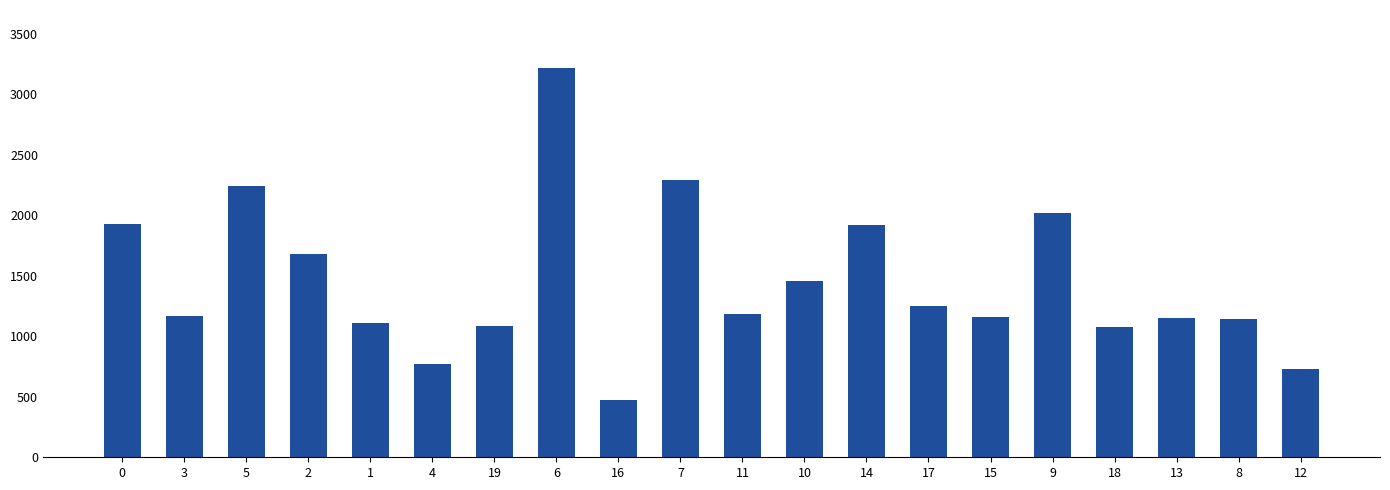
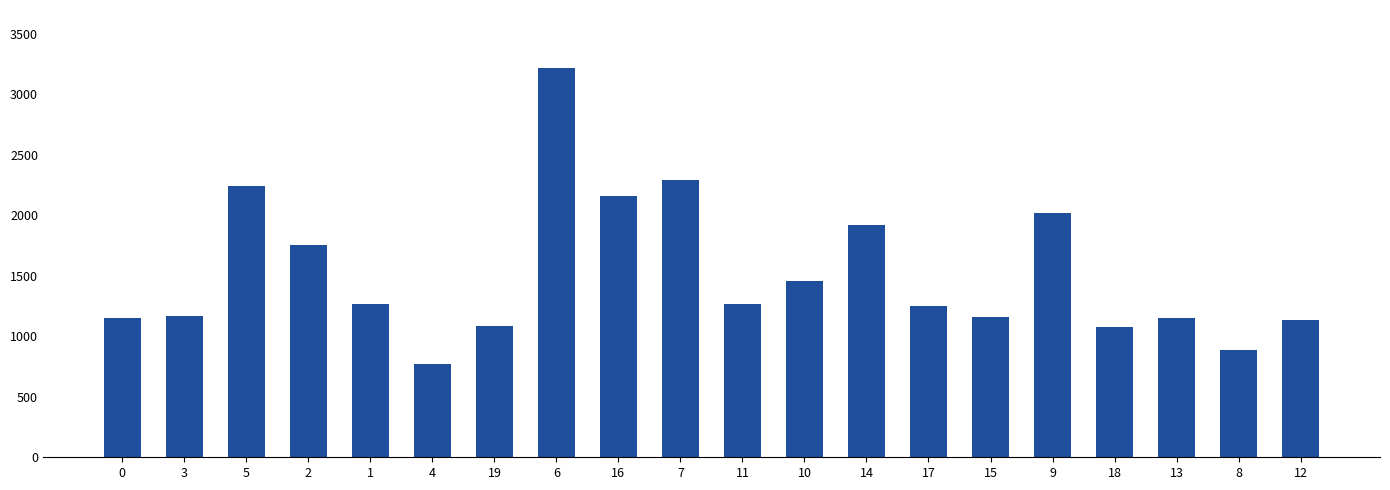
0: 1930 -> 1150
2: 1680 -> 1760
1: 1110 -> 1260
16: 470 -> 2160
11: 1190 -> 1270
8: 1140 -> 890
12: 730 -> 1130
